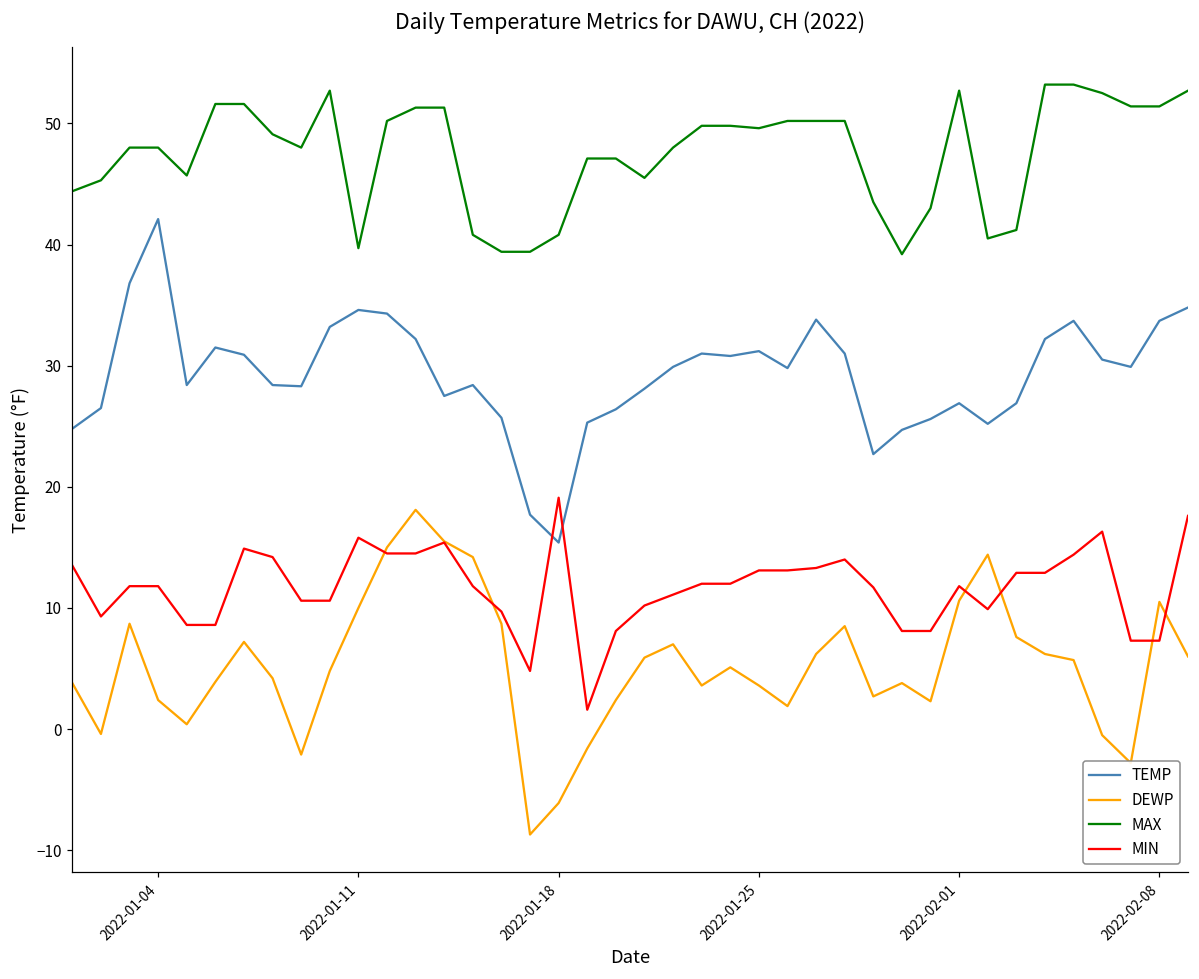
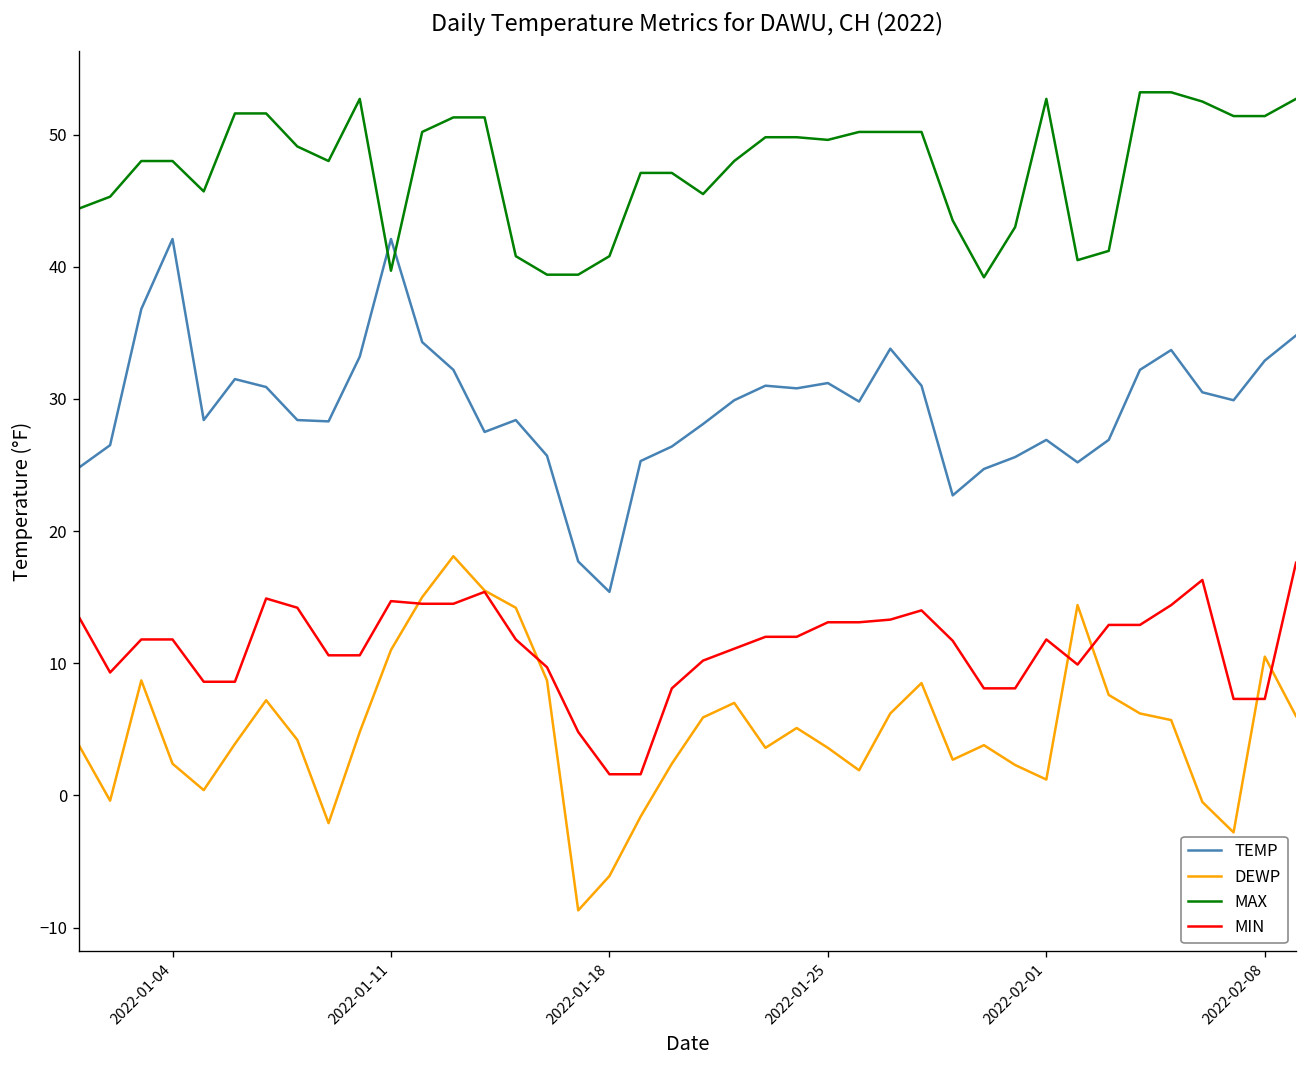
TEMP, 2022-01-11: 34.6 -> 42.1
DEWP, 2022-01-11: 10 -> 11
MIN, 2022-01-11: 15.8 -> 14.7
MIN, 2022-01-18: 19.1 -> 1.6
DEWP, 2022-02-01: 10.6 -> 1.2
TEMP, 2022-02-08: 33.7 -> 32.9
